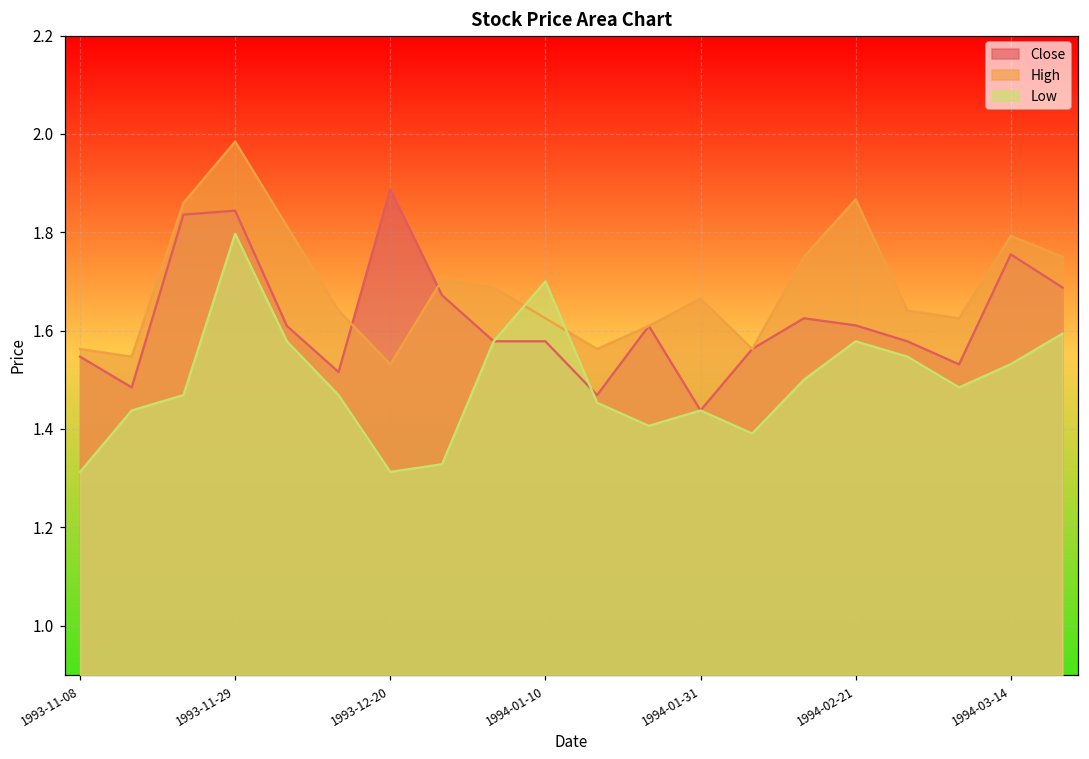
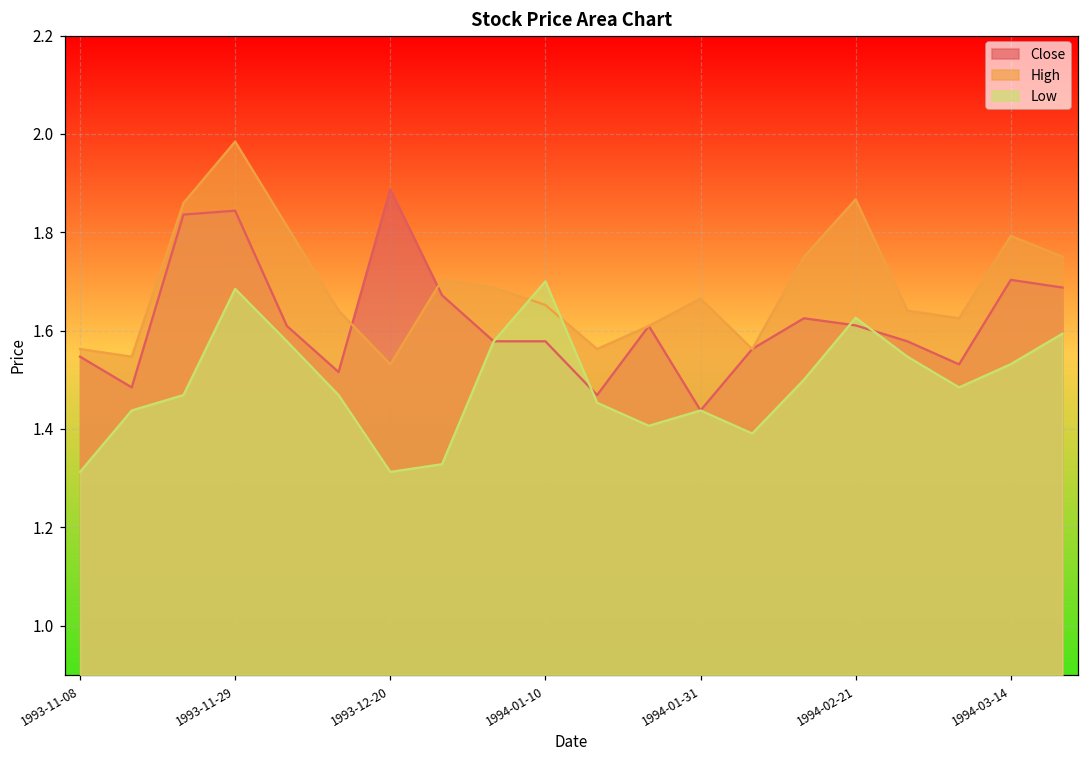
Low, 1993-11-29: 1.80 -> 1.68
High, 1994-01-10: 1.63 -> 1.65
Low, 1994-02-21: 1.58 -> 1.63
Close, 1994-03-14: 1.75 -> 1.70
